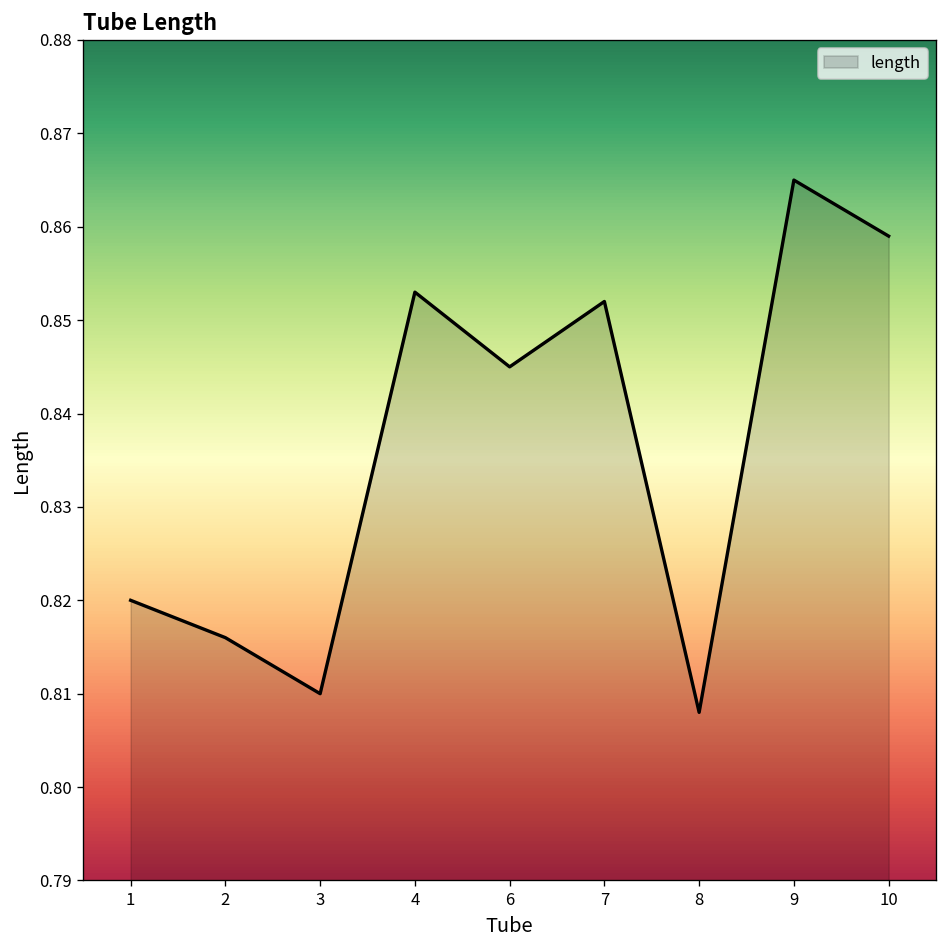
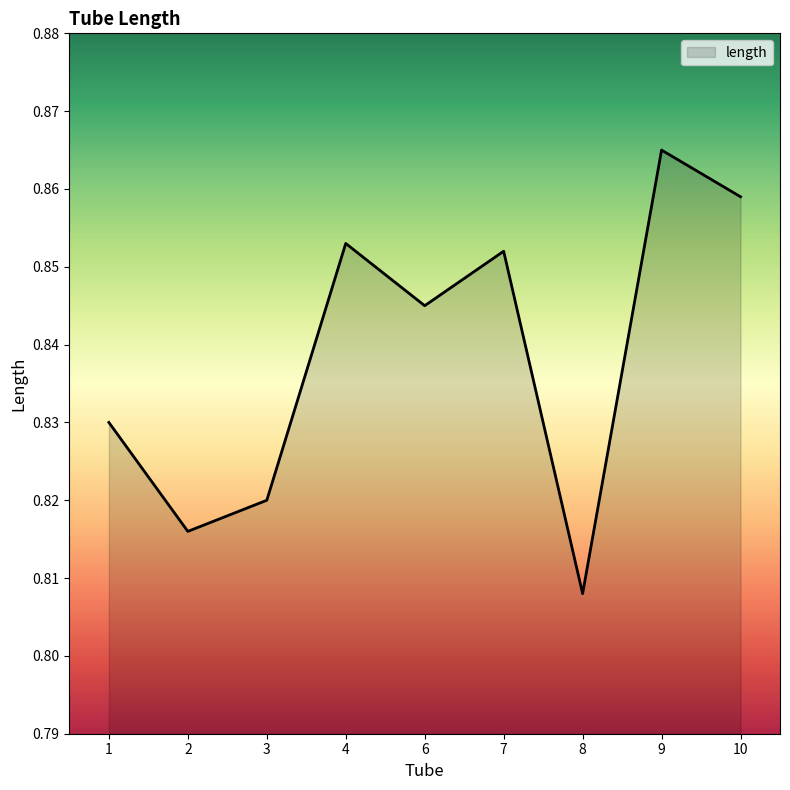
1: 0.82 -> 0.83
3: 0.81 -> 0.82
